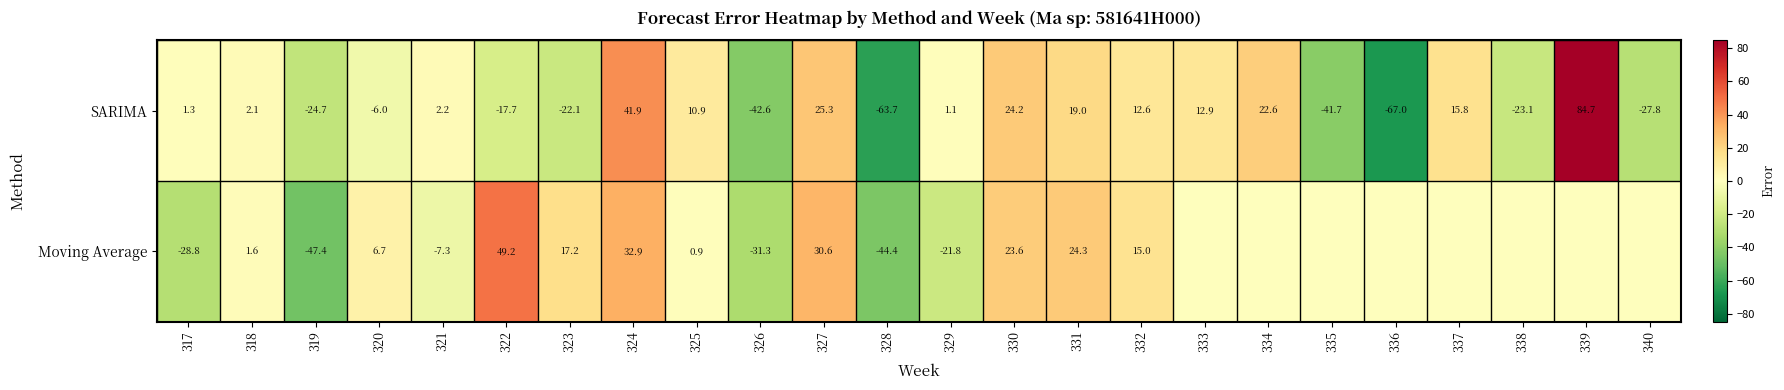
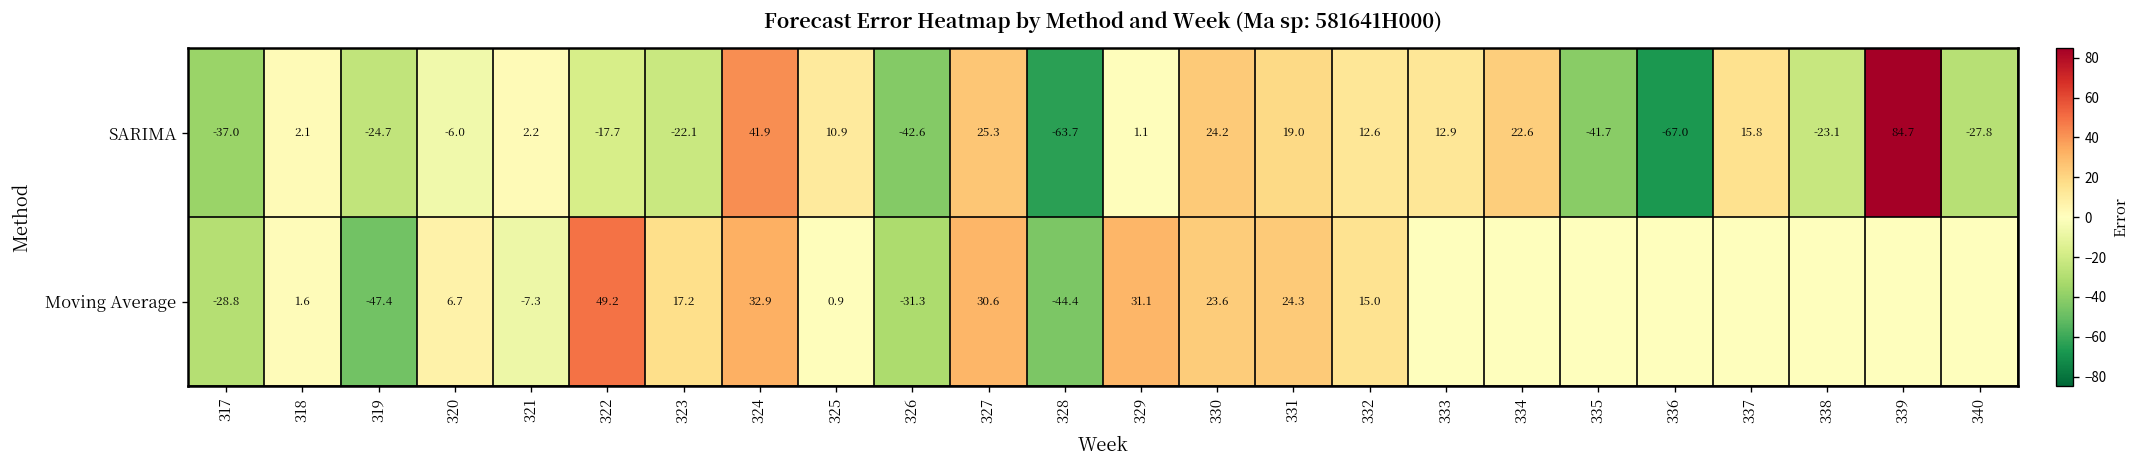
SARIMA, 317: 1.3 -> -37.0
Moving Average, 329: -21.8 -> 31.1
